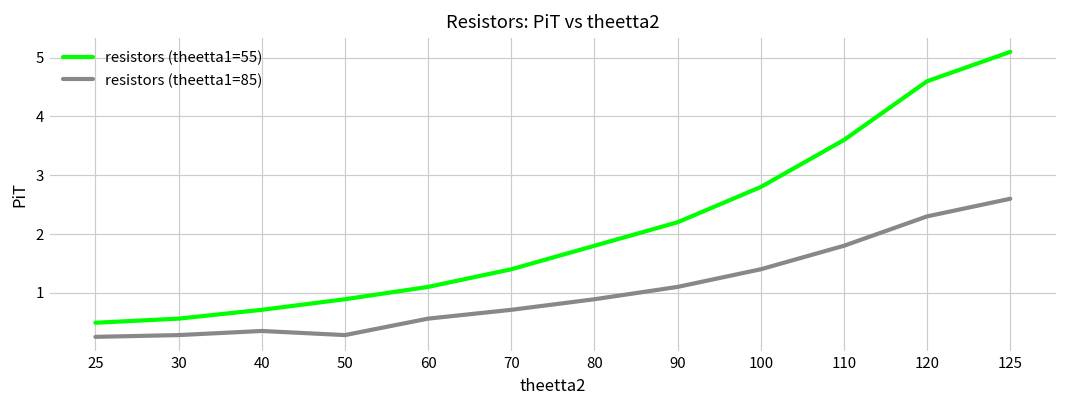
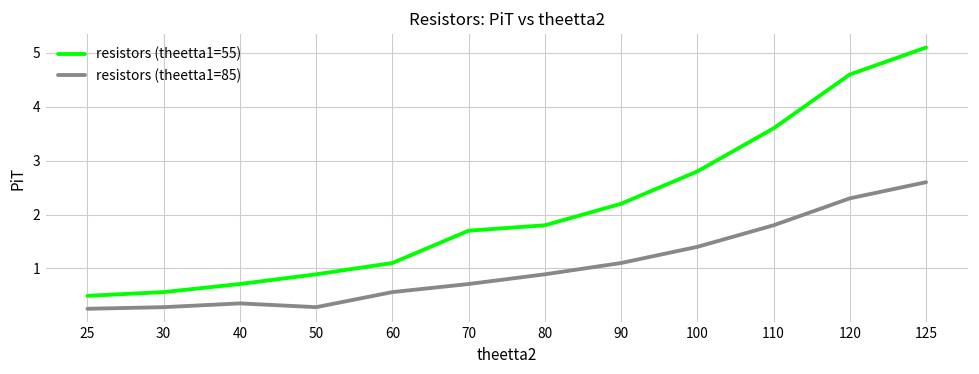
resistors (theetta1=55), 70: 1.4 -> 1.7
